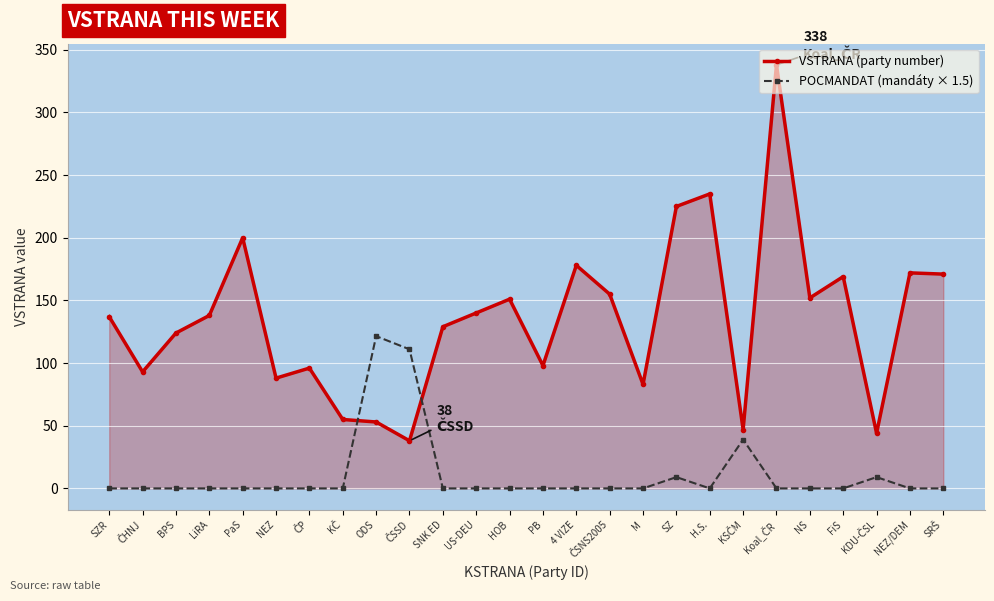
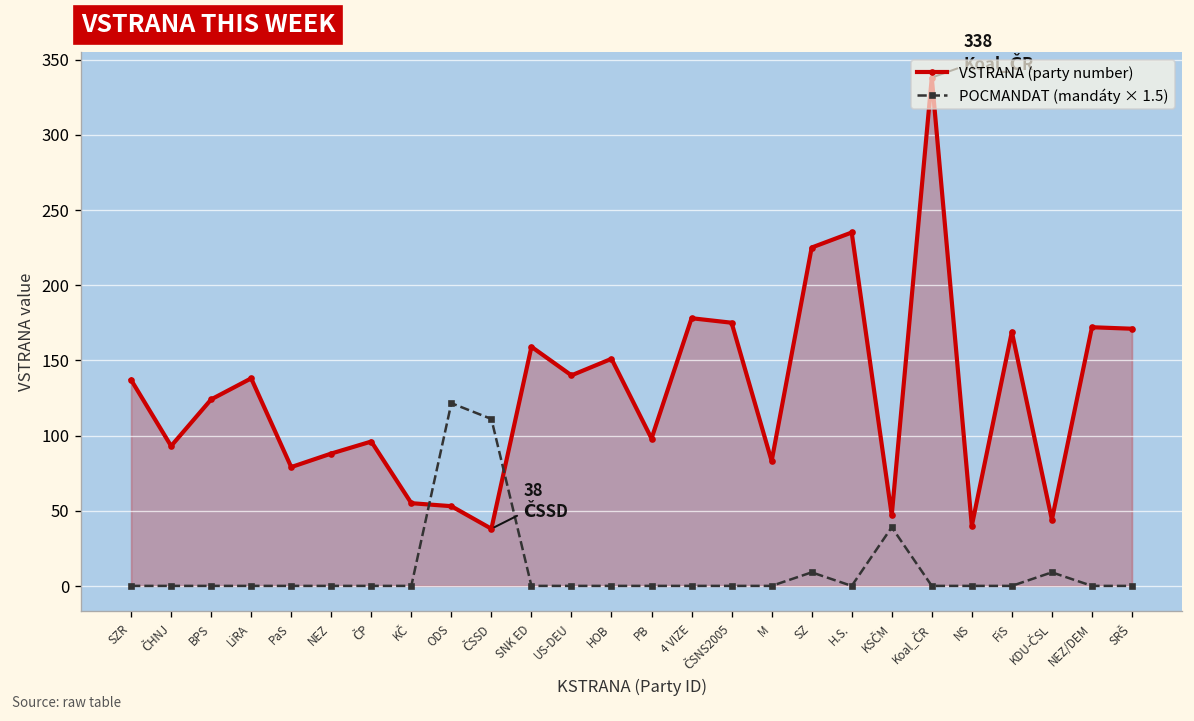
VSTRANA (party number), PaS: 200 -> 79
VSTRANA (party number), SNK ED: 129 -> 159
VSTRANA (party number), ČSNS2005: 155 -> 175
VSTRANA (party number), NS: 152 -> 40
